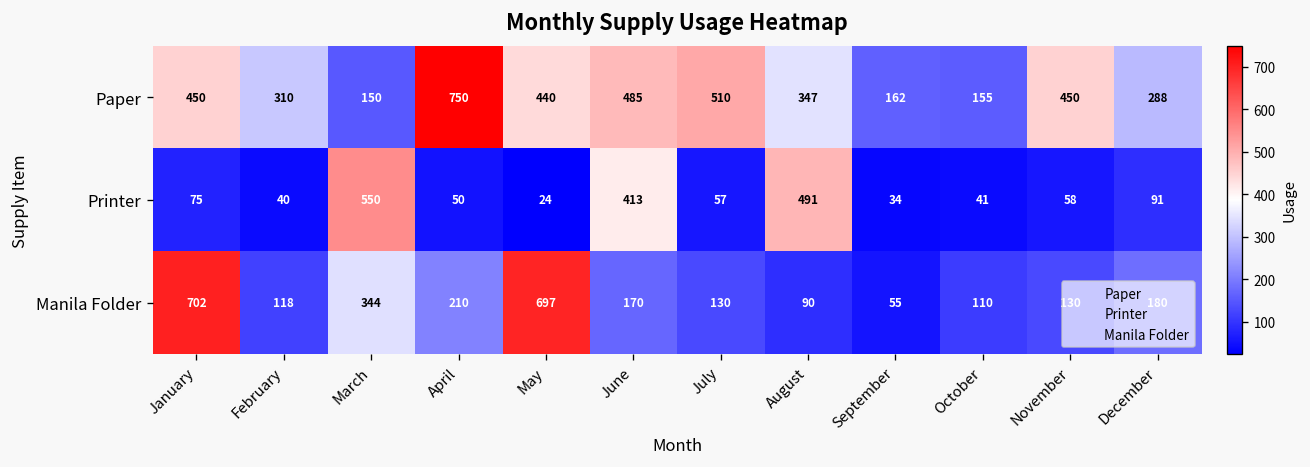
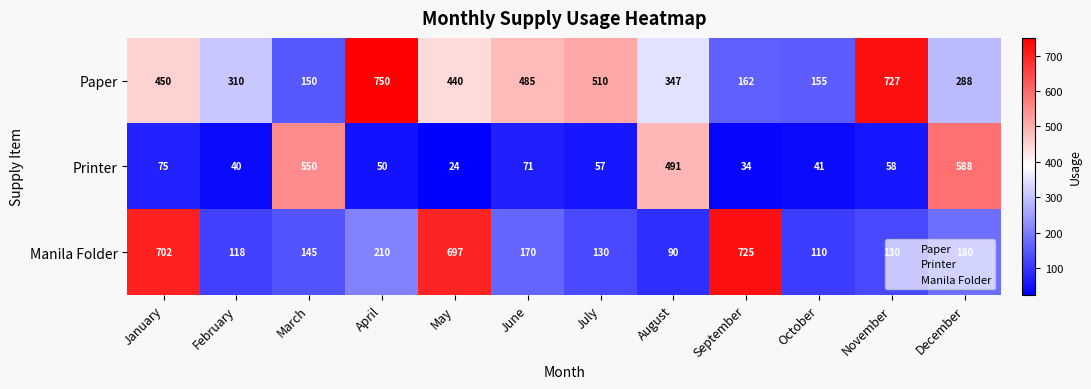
Paper, November: 450 -> 727
Printer, June: 413 -> 71
Printer, December: 91 -> 588
Manila Folder, March: 344 -> 145
Manila Folder, September: 55 -> 725
